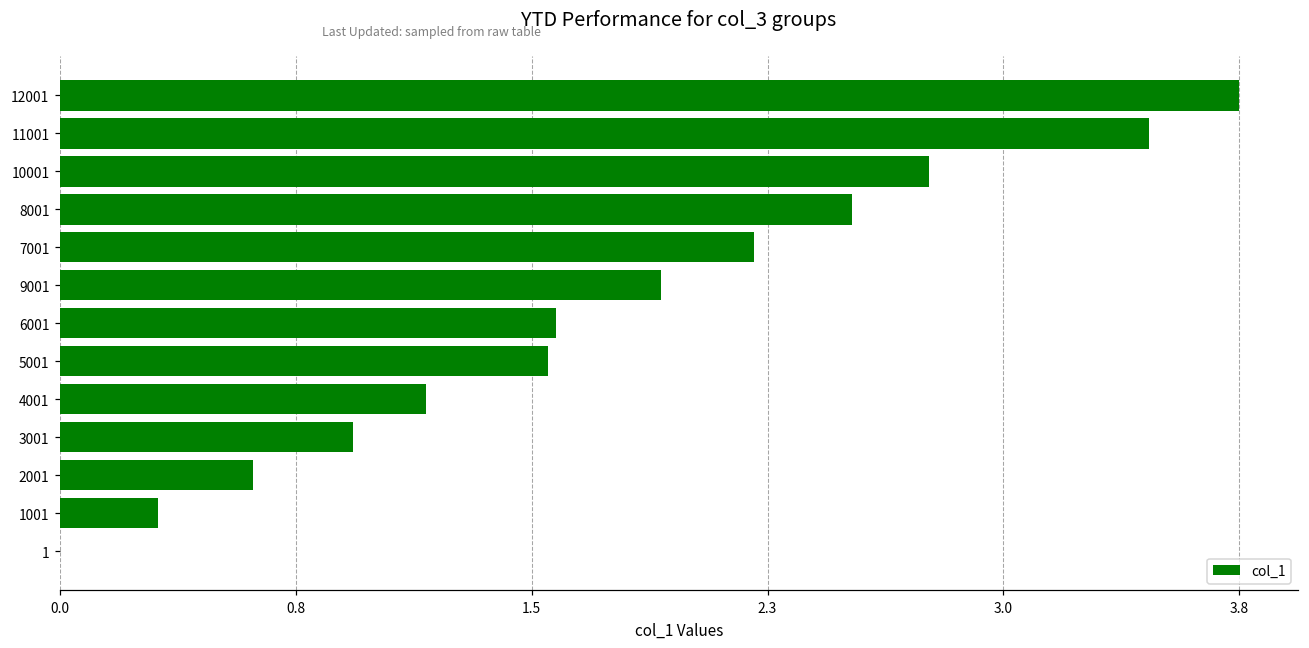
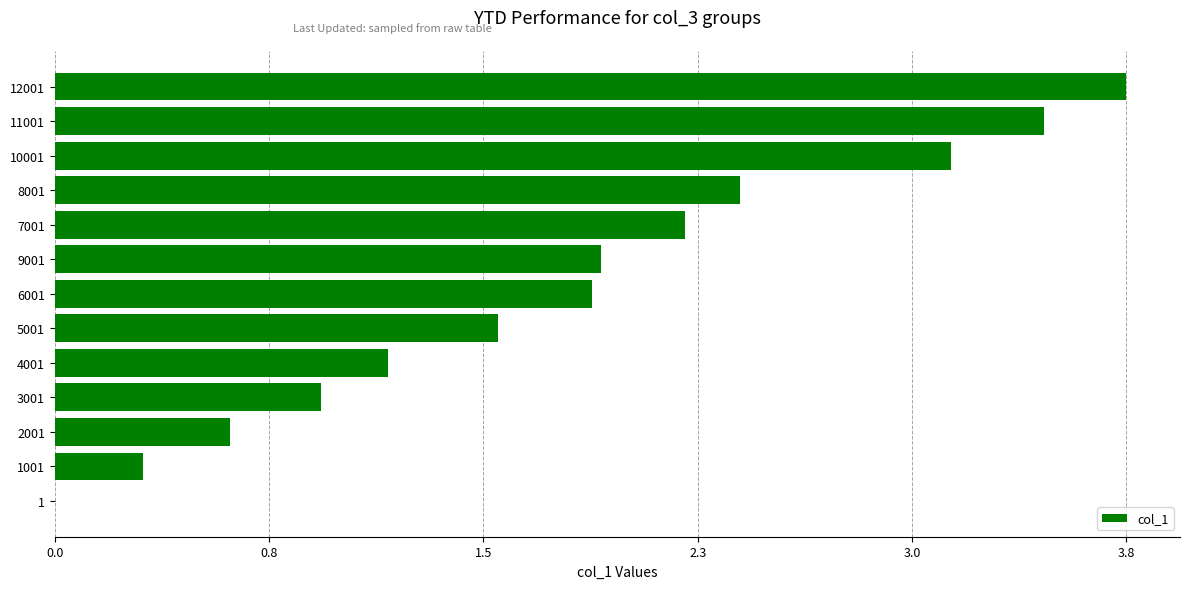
10001: 2.77 -> 3.14
8001: 2.52 -> 2.40
6001: 1.58 -> 1.88
